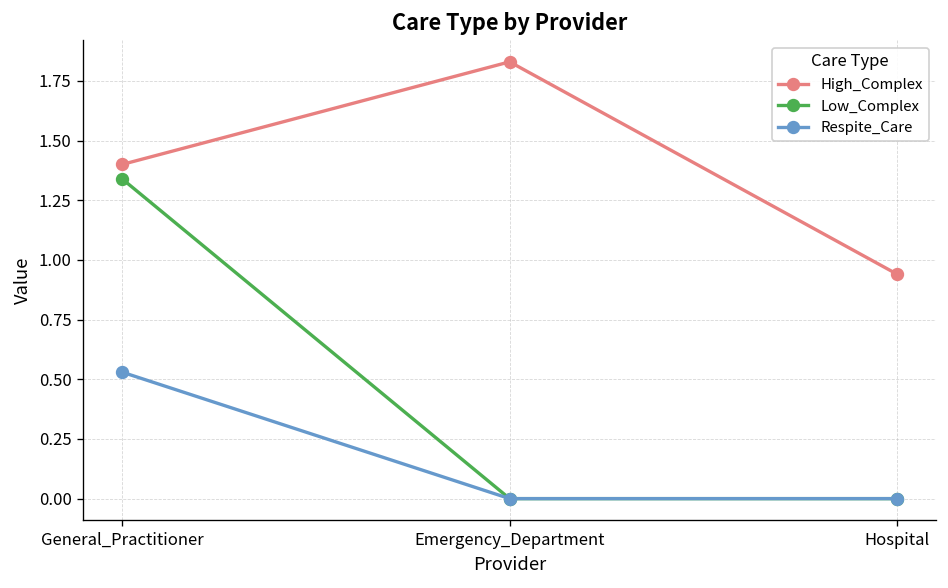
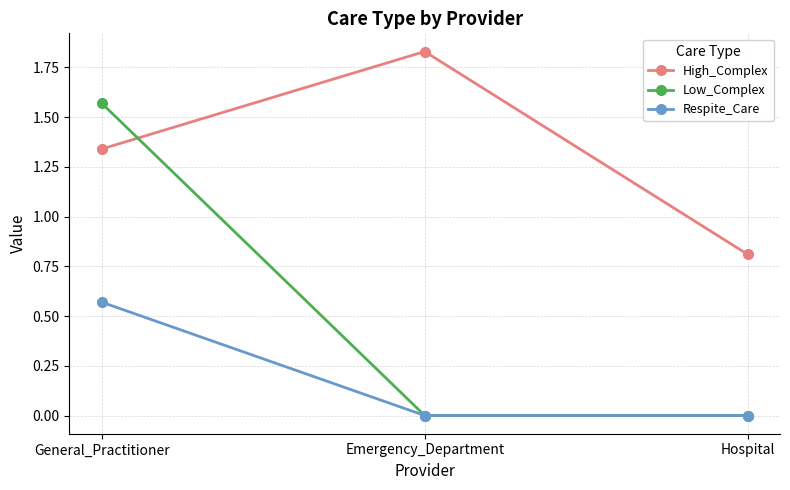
High_Complex, General_Practitioner: 1.40 -> 1.34
Low_Complex, General_Practitioner: 1.34 -> 1.57
Respite_Care, General_Practitioner: 0.53 -> 0.57
High_Complex, Hospital: 0.94 -> 0.81
